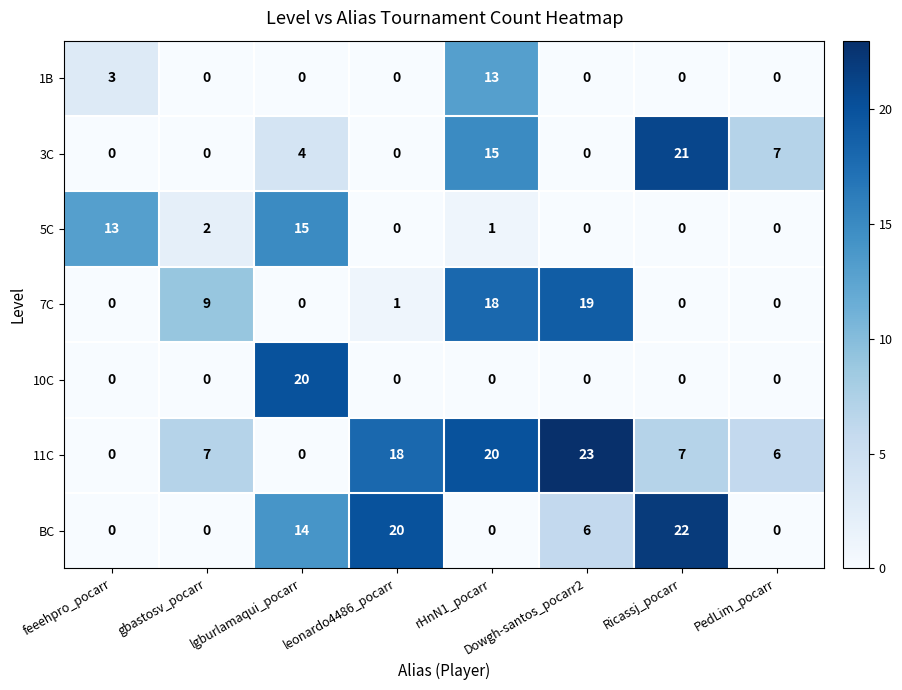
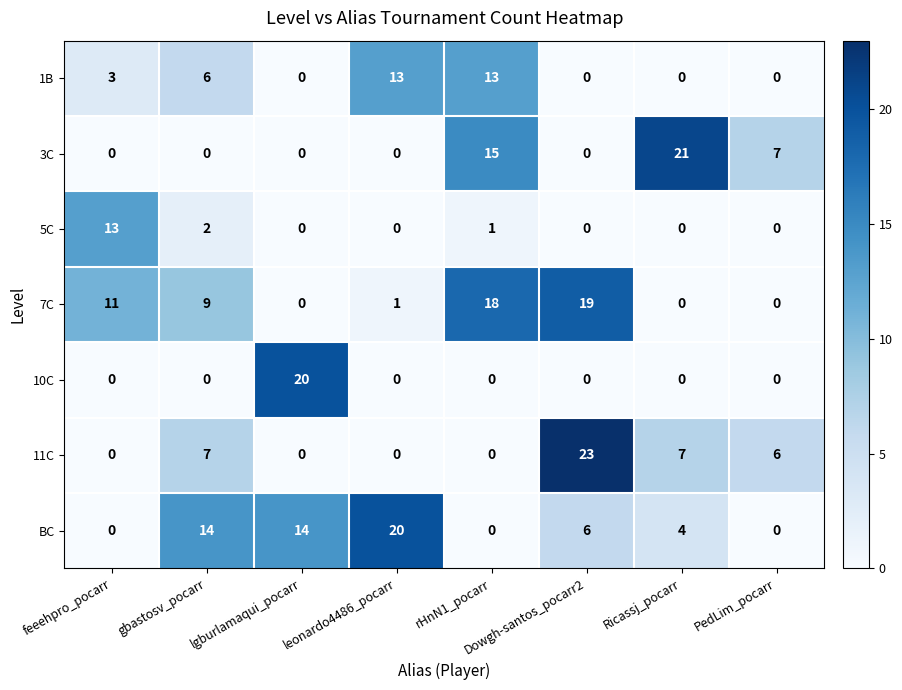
1B, gbastosv_pocarr: 0 -> 6
1B, leonardo4486_pocarr: 0 -> 13
3C, lgburlamaqui_pocarr: 4 -> 0
5C, lgburlamaqui_pocarr: 15 -> 0
7C, feeehpro_pocarr: 0 -> 11
11C, leonardo4486_pocarr: 18 -> 0
11C, rHnN1_pocarr: 20 -> 0
BC, gbastosv_pocarr: 0 -> 14
BC, Ricassj_pocarr: 22 -> 4
